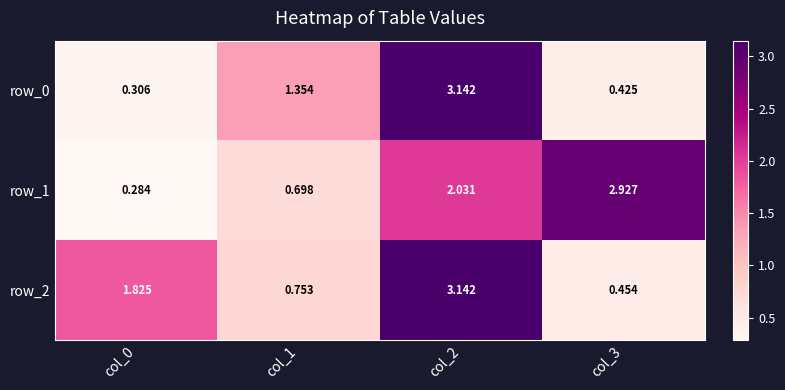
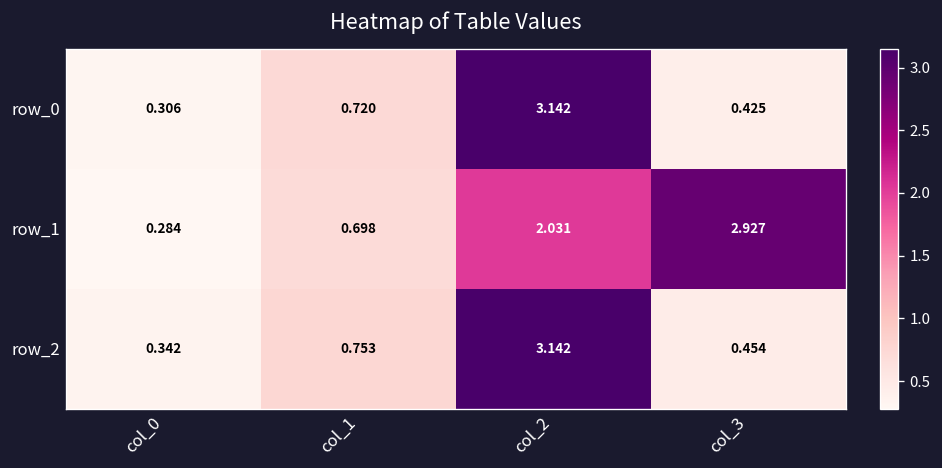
row_0, col_1: 1.354 -> 0.720
row_2, col_0: 1.825 -> 0.342
